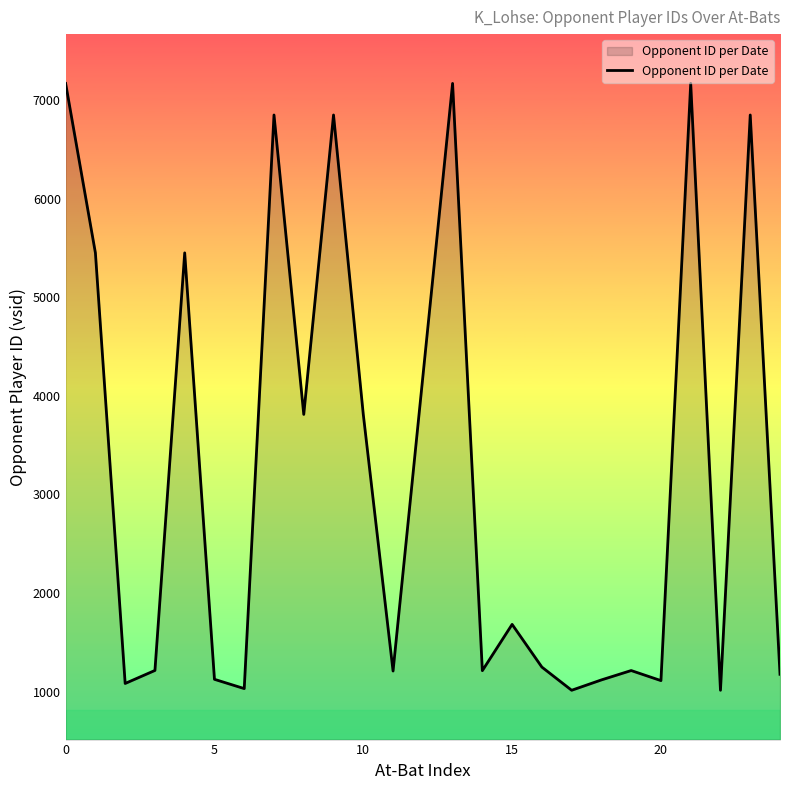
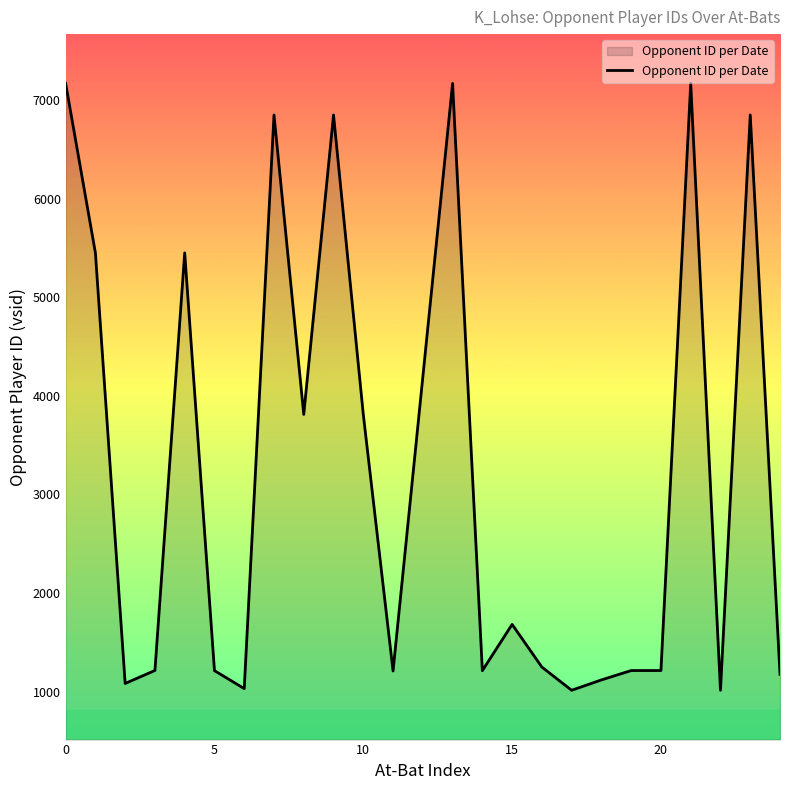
5: 1100 -> 1200
20: 1100 -> 1200
